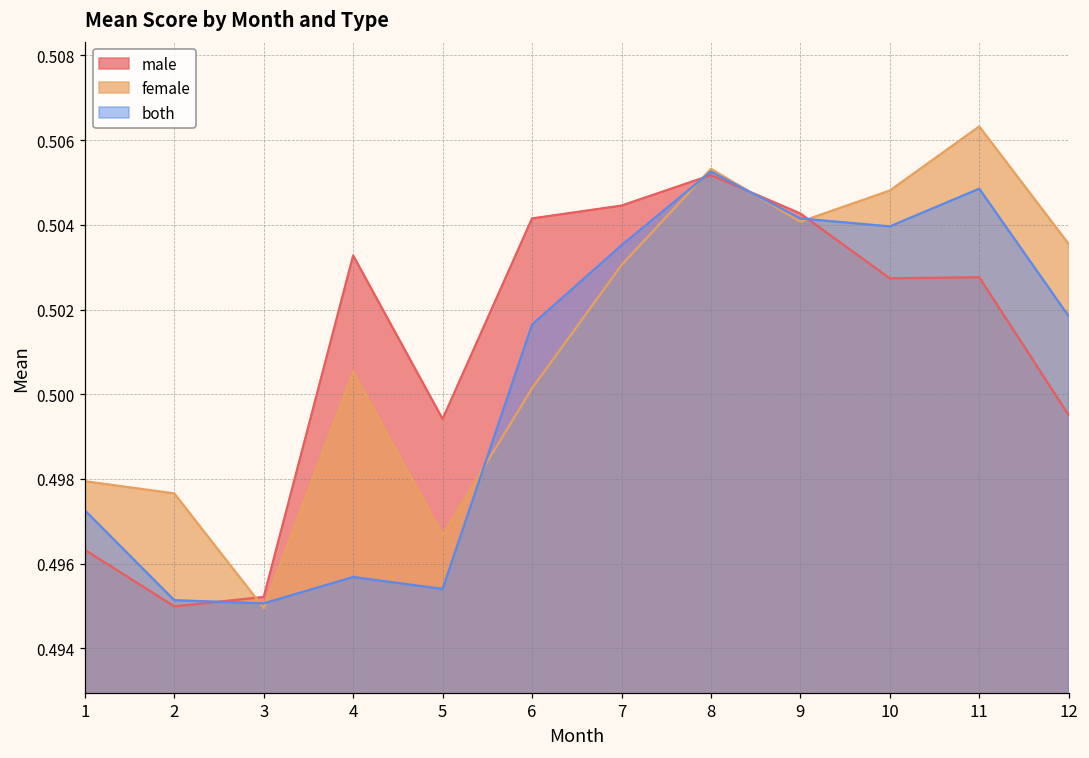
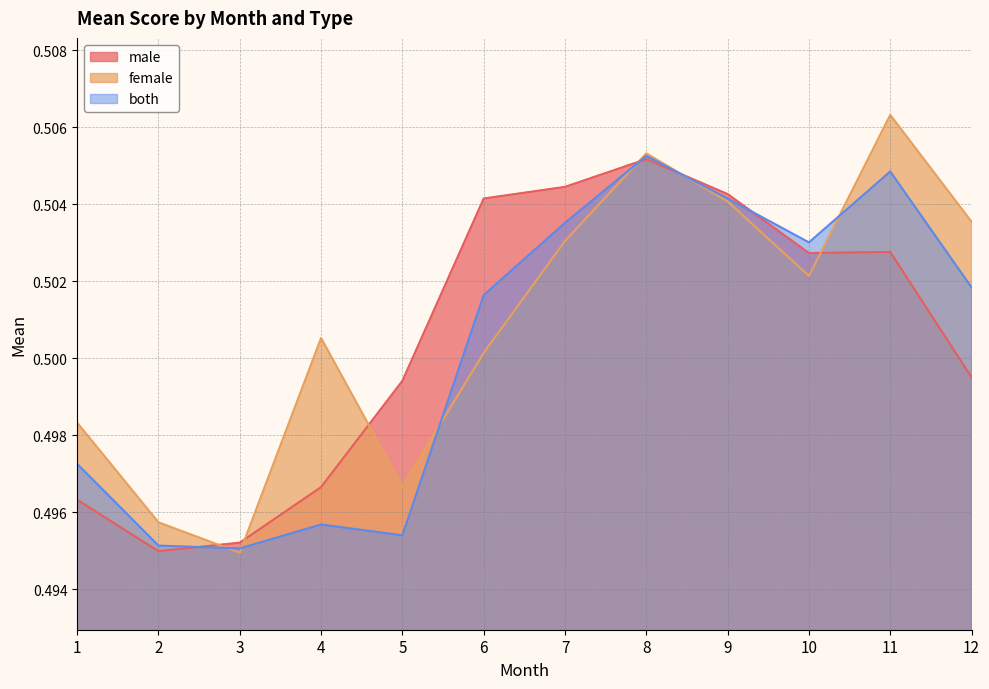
female, 1: 0.4979 -> 0.4983
female, 2: 0.4977 -> 0.4957
male, 4: 0.5033 -> 0.4967
female, 10: 0.5048 -> 0.5021
both, 10: 0.5040 -> 0.5030
